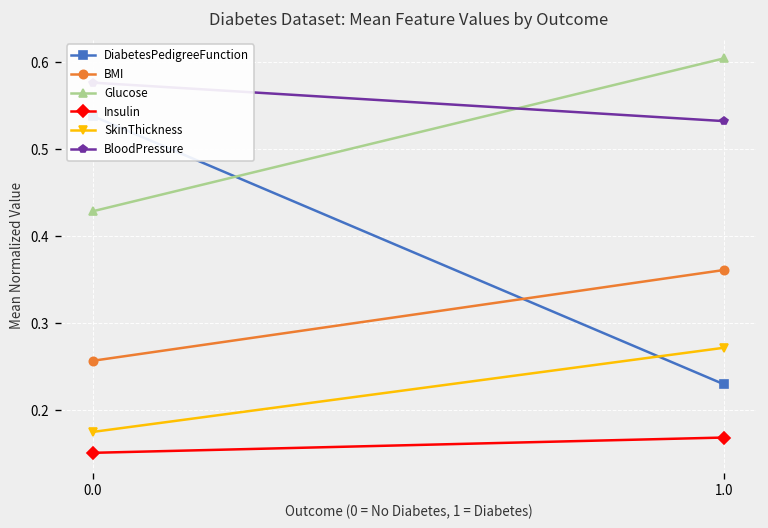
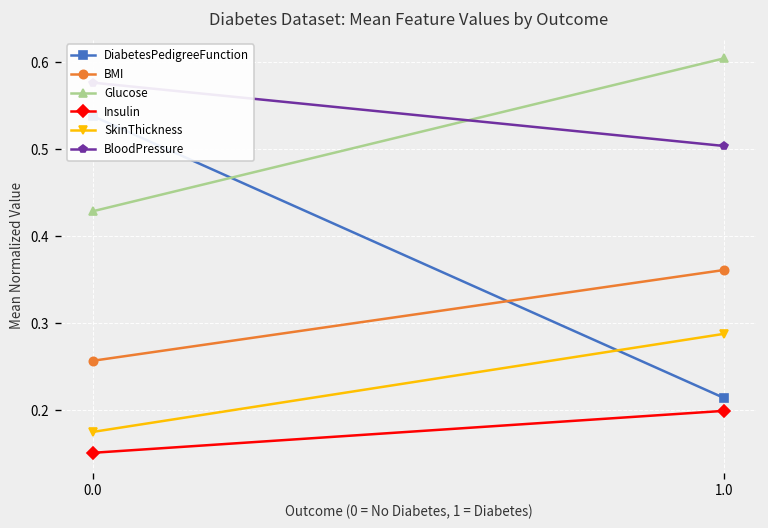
DiabetesPedigreeFunction, 1.0: 0.23 -> 0.21
Insulin, 1.0: 0.17 -> 0.20
SkinThickness, 1.0: 0.27 -> 0.29
BloodPressure, 1.0: 0.53 -> 0.50
